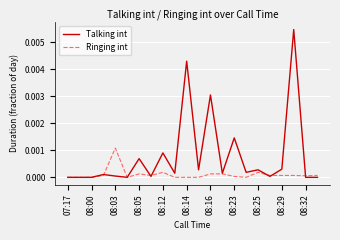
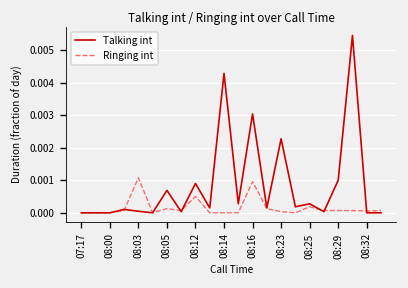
Ringing int, 08:12: 0.0002 -> 0.0005
Ringing int, 08:16: 0.0001 -> 0.0010
Talking int, 08:23: 0.0015 -> 0.0023
Talking int, 08:29: 0.0003 -> 0.0010
